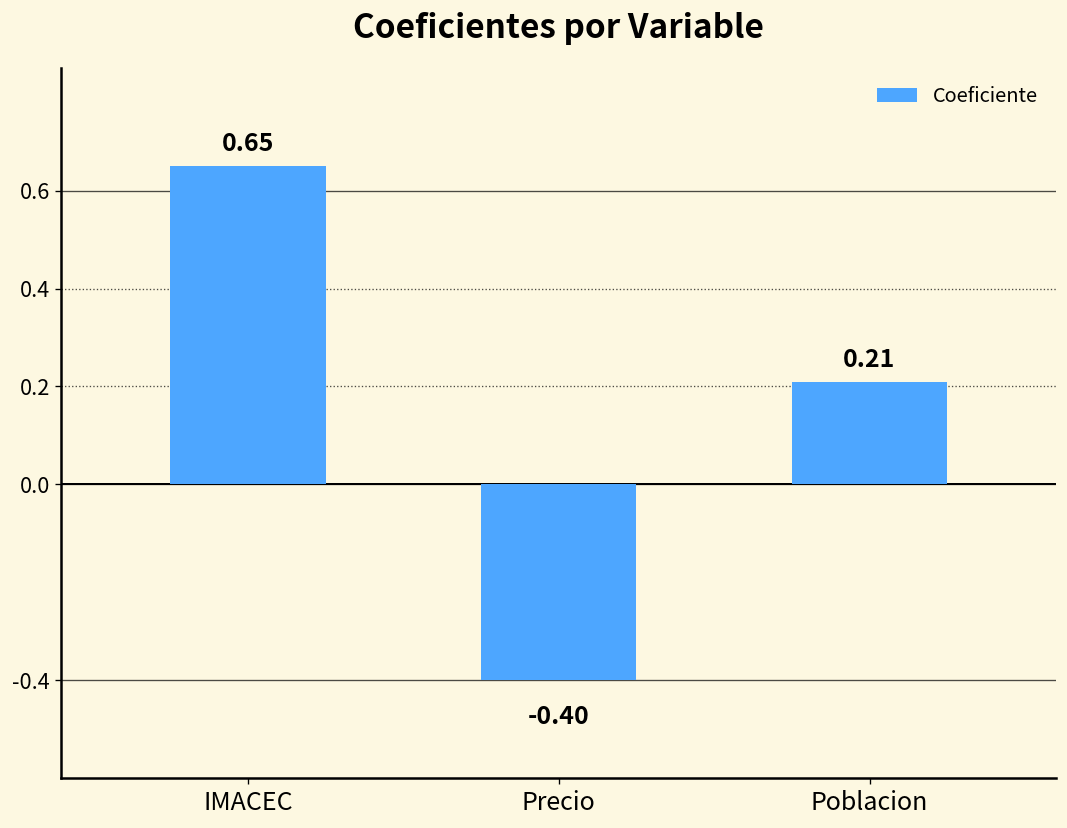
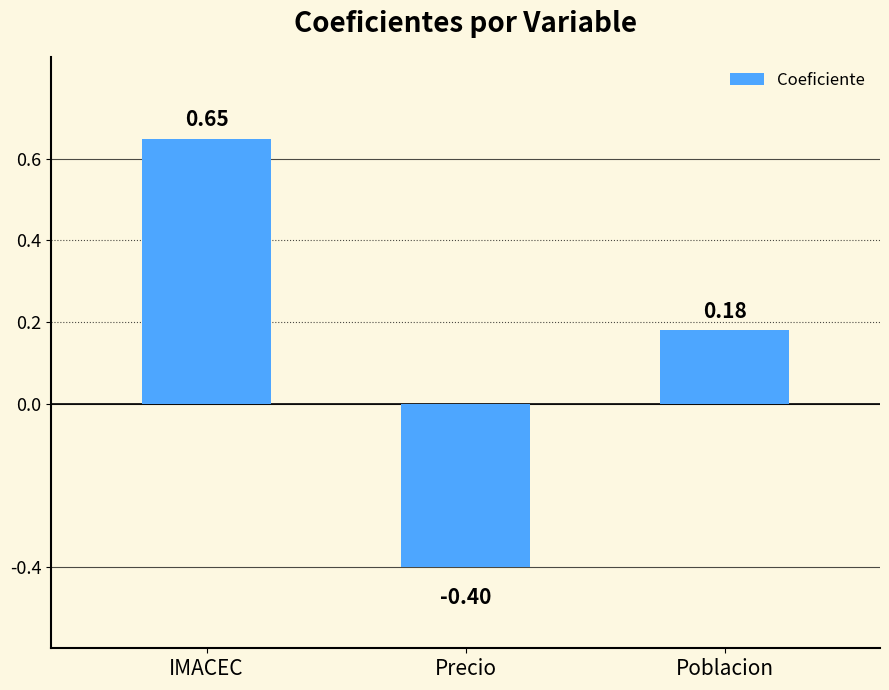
Poblacion: 0.21 -> 0.18
